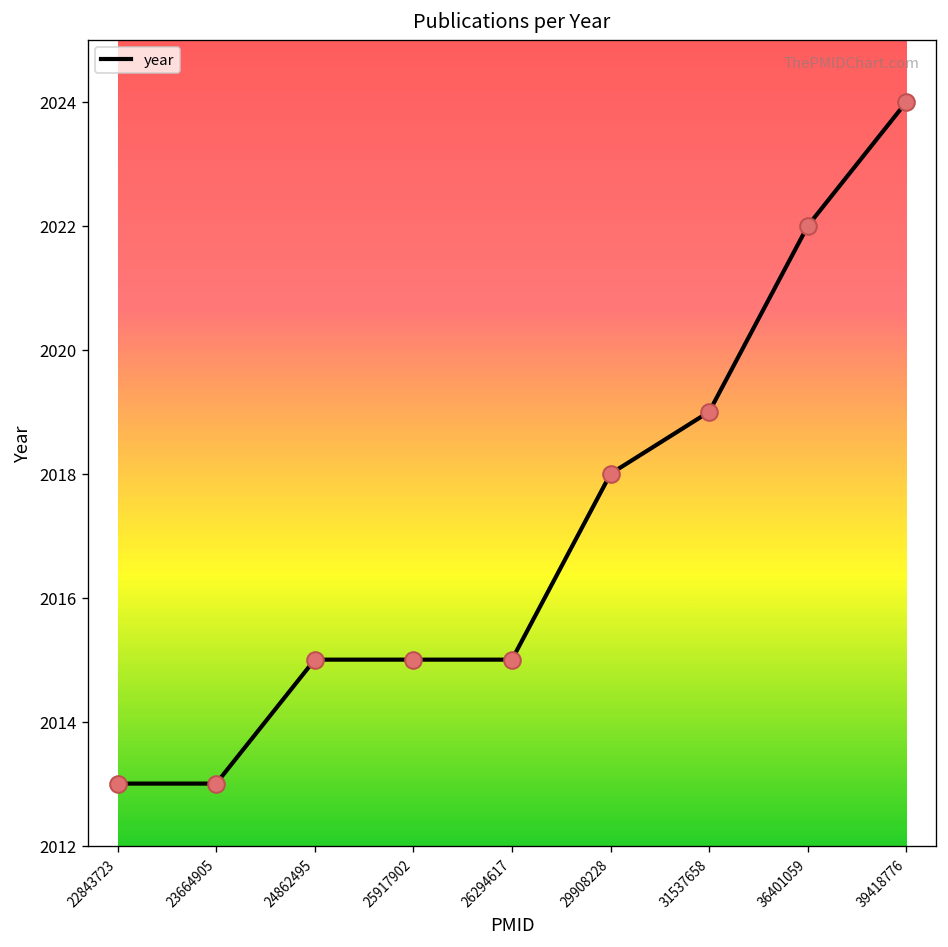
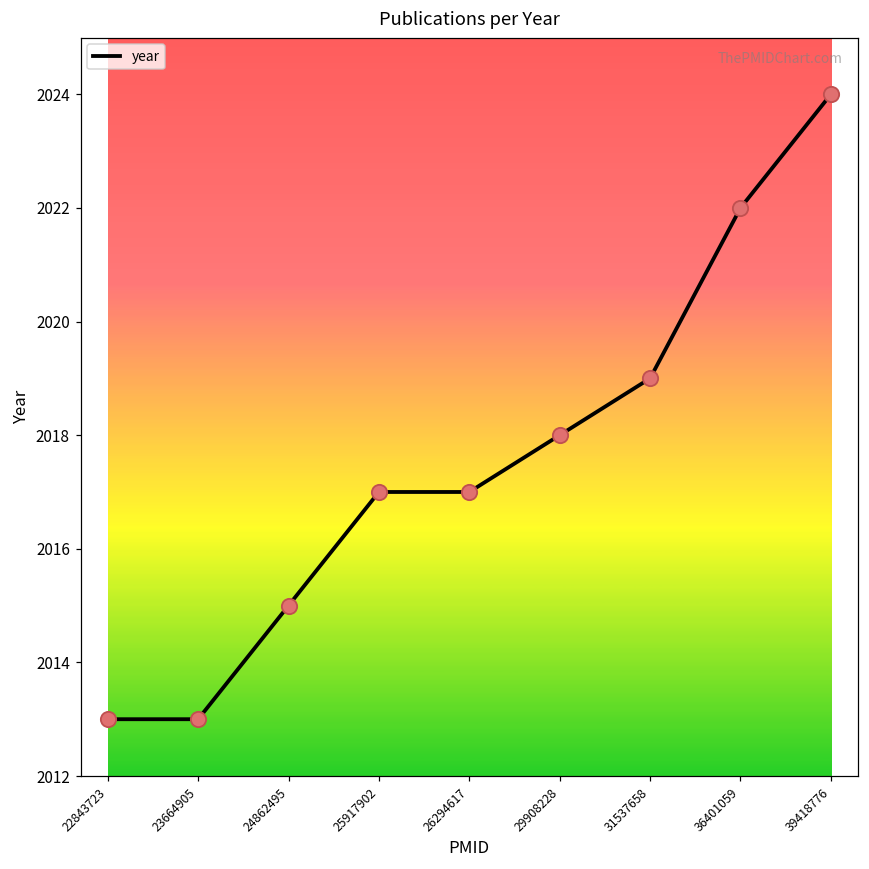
25917902: 2015 -> 2017
26294617: 2015 -> 2017
